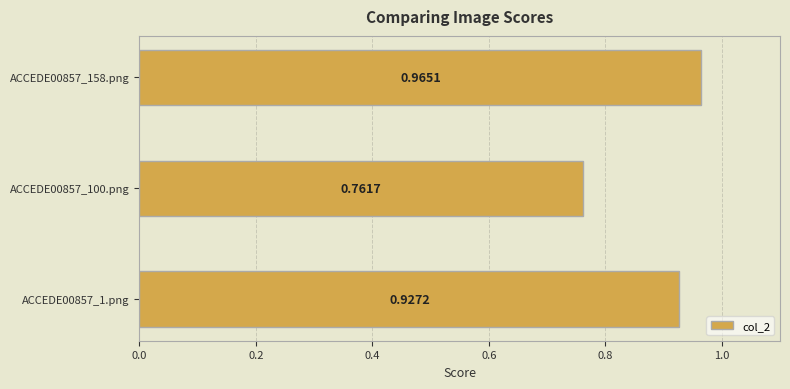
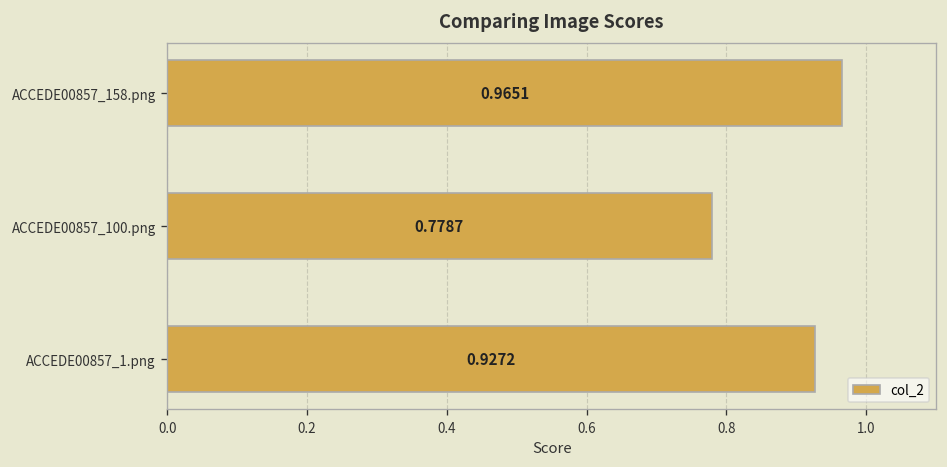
ACCEDE00857_100.png: 0.7617 -> 0.7787
